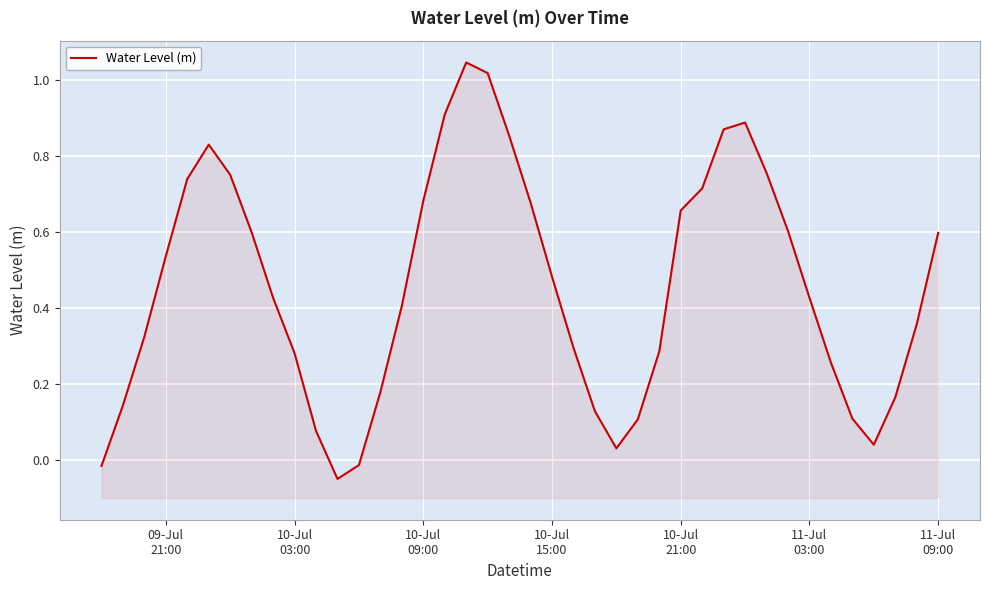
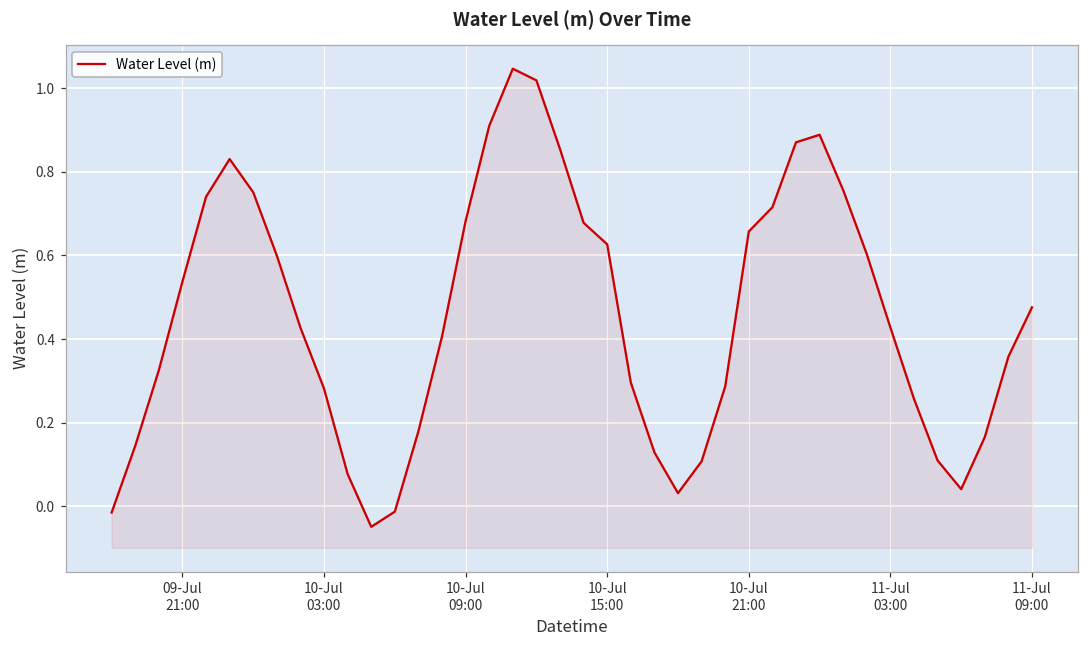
10-Jul 15:00: 0.48 -> 0.63
11-Jul 09:00: 0.60 -> 0.48
